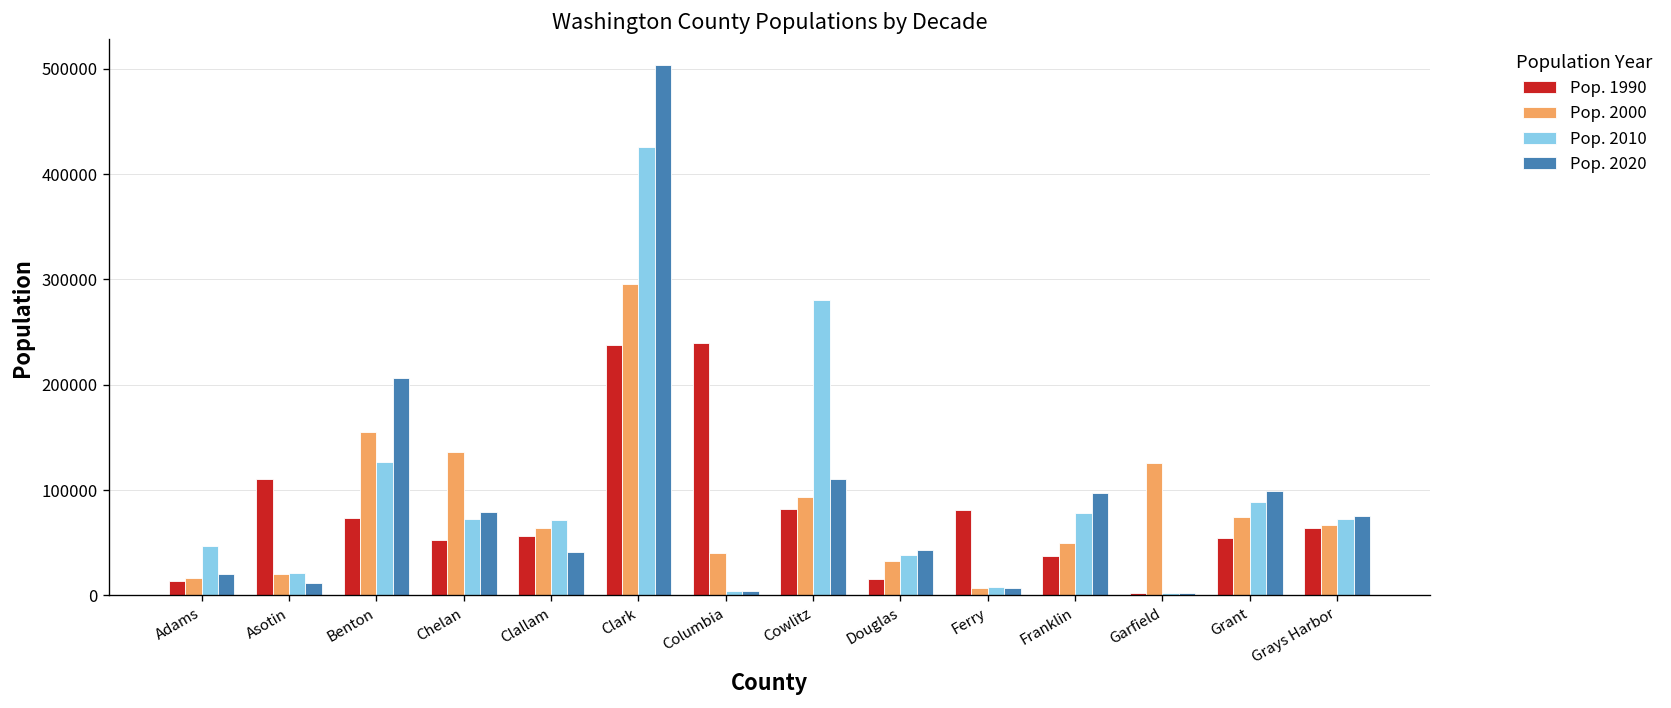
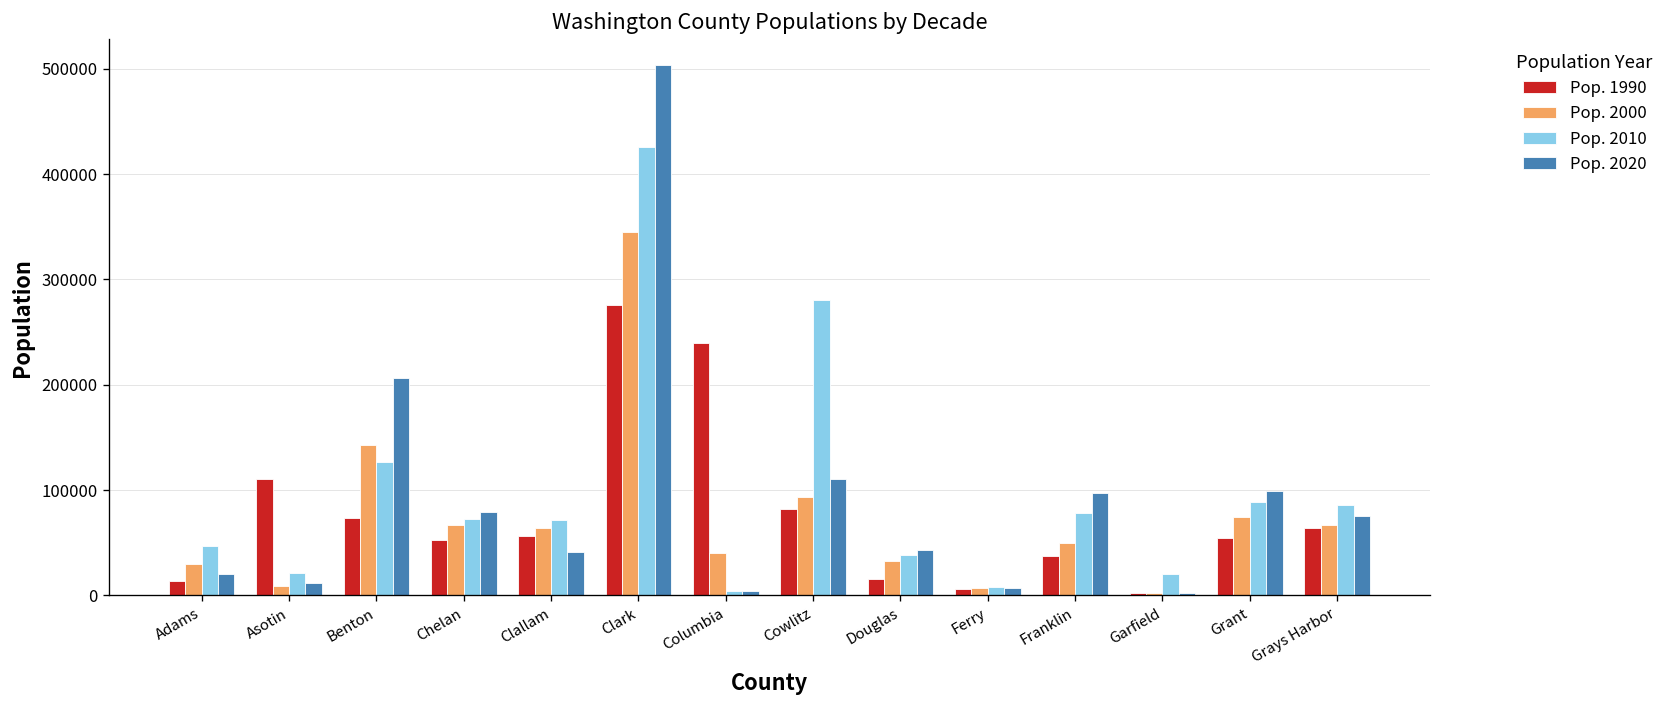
Pop. 2000, Adams: 20000 -> 30000
Pop. 2000, Asotin: 20000 -> 10000
Pop. 2000, Benton: 150000 -> 140000
Pop. 2000, Chelan: 140000 -> 70000
Pop. 1990, Clark: 240000 -> 280000
Pop. 2000, Clark: 300000 -> 350000
Pop. 1990, Ferry: 80000 -> 10000
Pop. 2000, Garfield: 130000 -> 0
Pop. 2010, Garfield: 0 -> 20000
Pop. 2010, Grays Harbor: 70000 -> 90000
